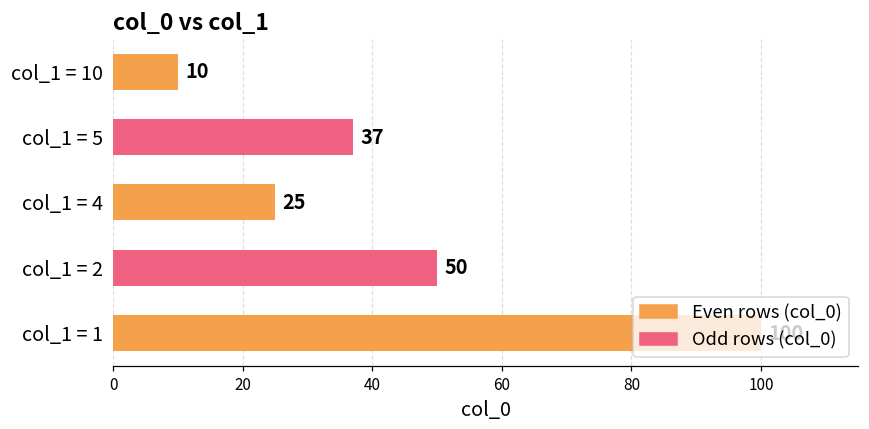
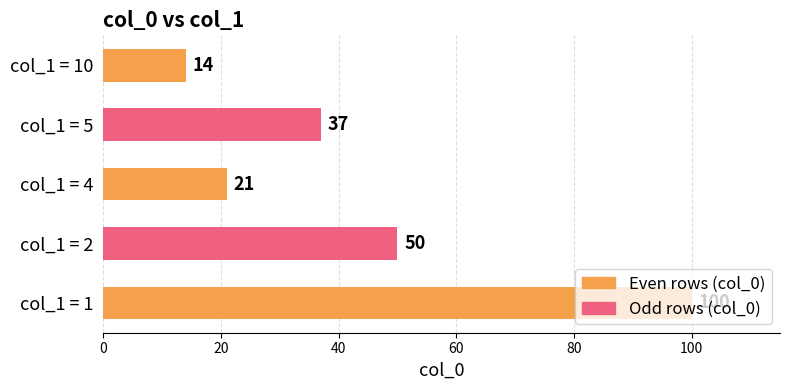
col_1 = 10: 10 -> 14
col_1 = 4: 25 -> 21
